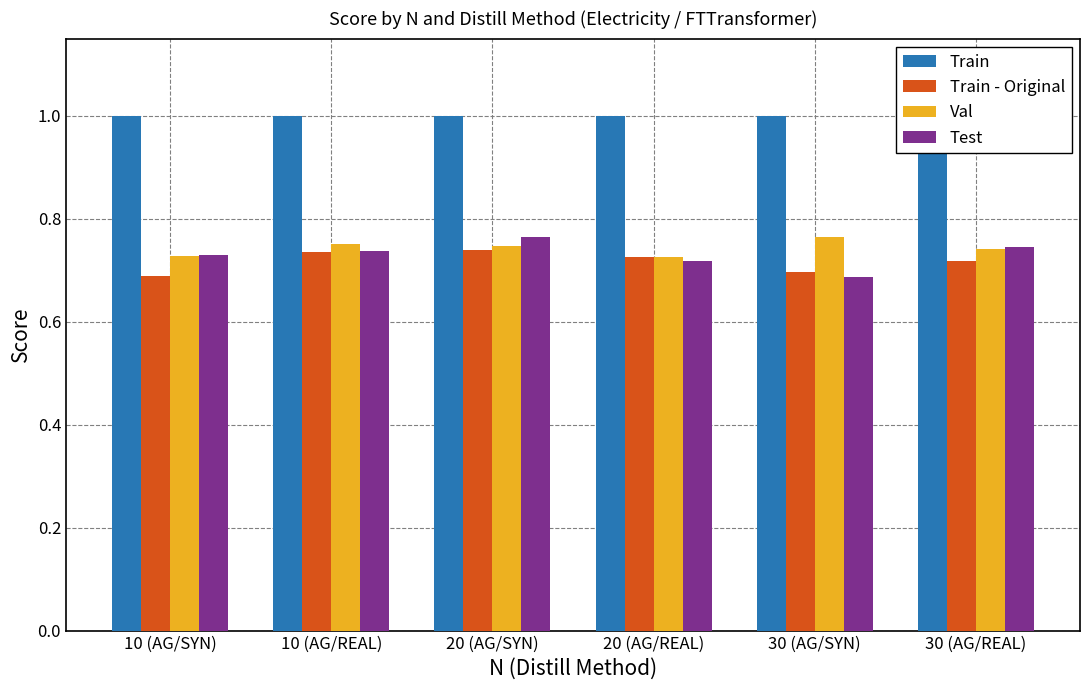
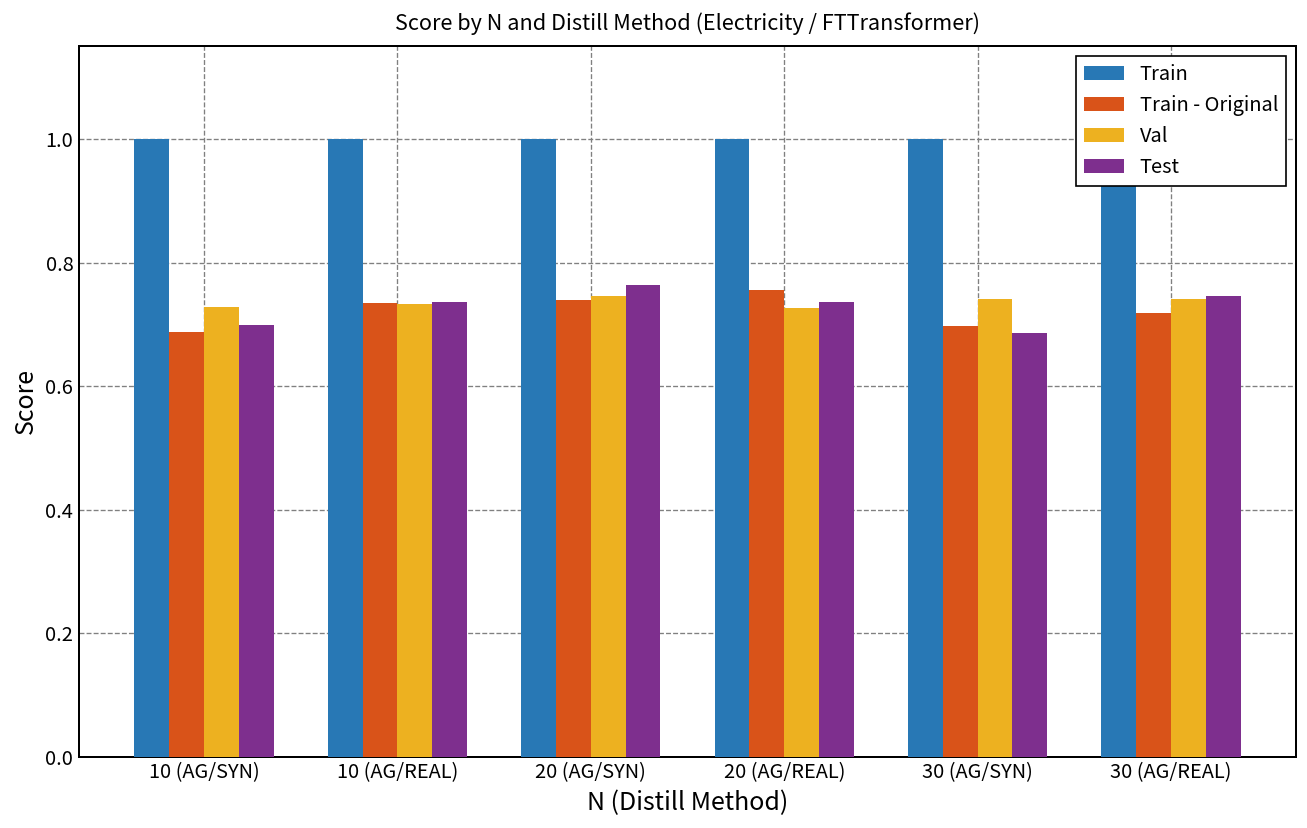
Test, 10 (AG/SYN): 0.73 -> 0.70
Val, 10 (AG/REAL): 0.75 -> 0.73
Train - Original, 20 (AG/REAL): 0.73 -> 0.76
Test, 20 (AG/REAL): 0.72 -> 0.74
Val, 30 (AG/SYN): 0.76 -> 0.74
